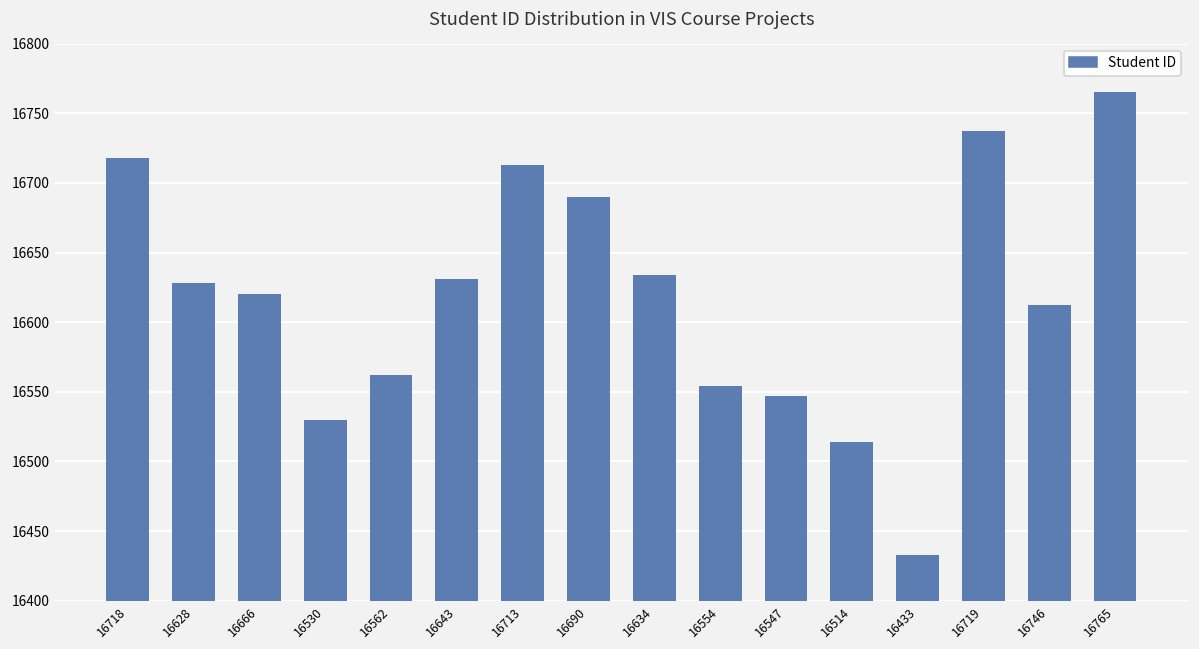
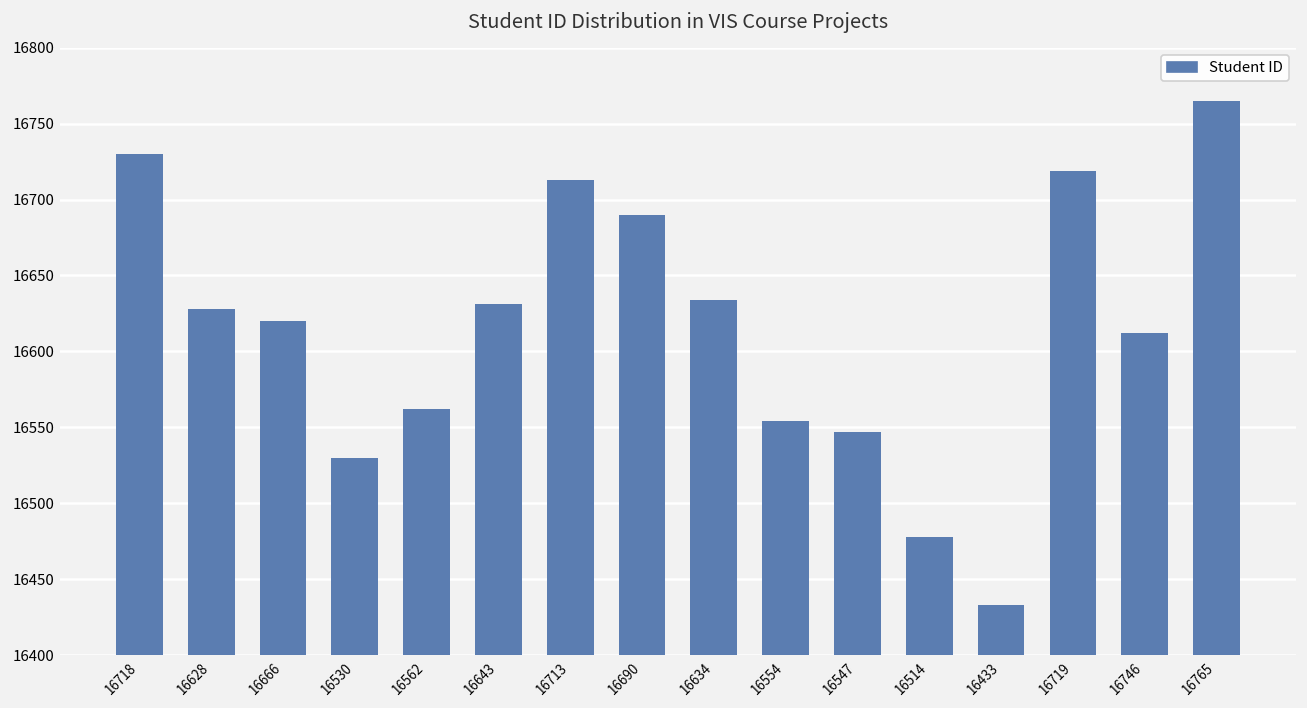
16718: 16718 -> 16730
16514: 16514 -> 16478
16719: 16737 -> 16719
